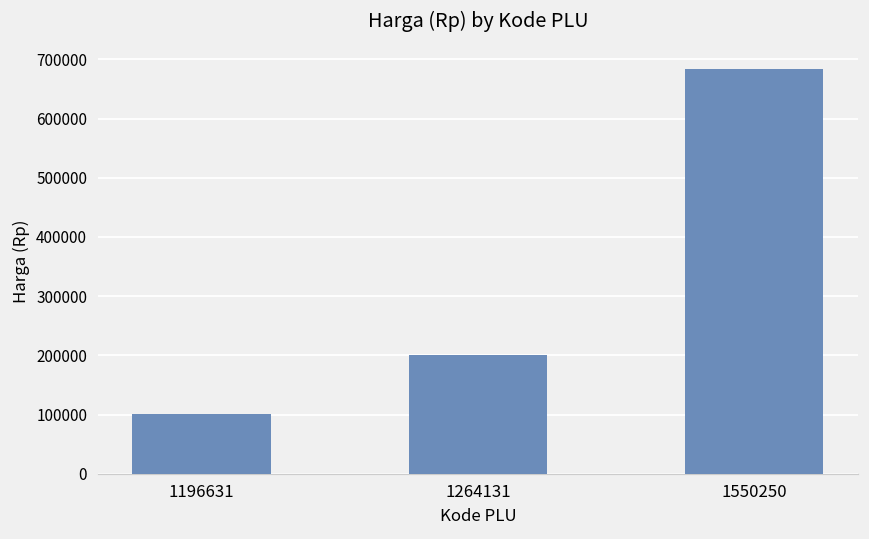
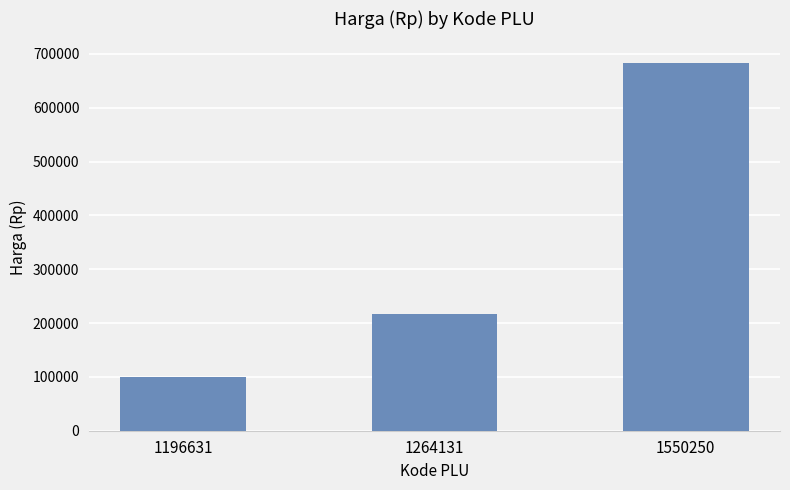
1264131: 200000 -> 220000
